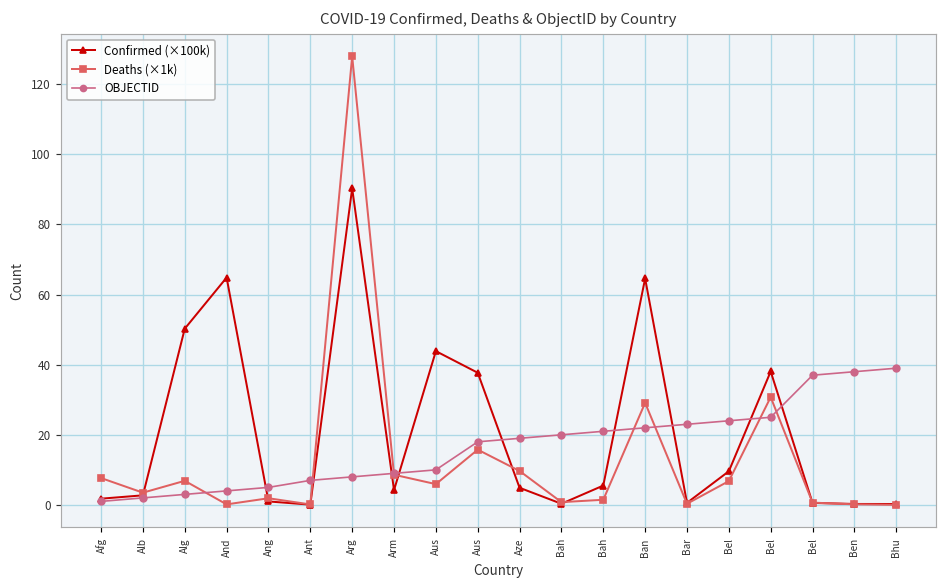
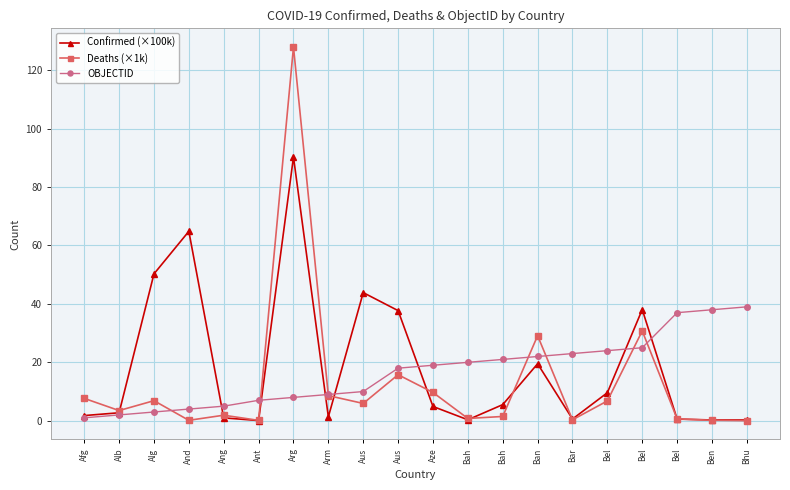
Confirmed (×100k), Arm: 4 -> 1
Confirmed (×100k), Ban: 65 -> 20
